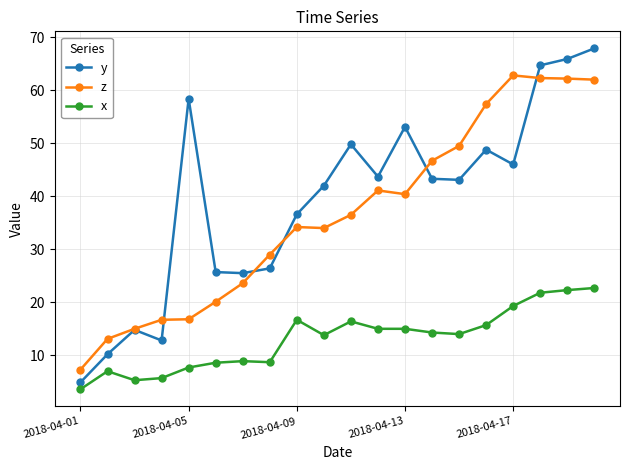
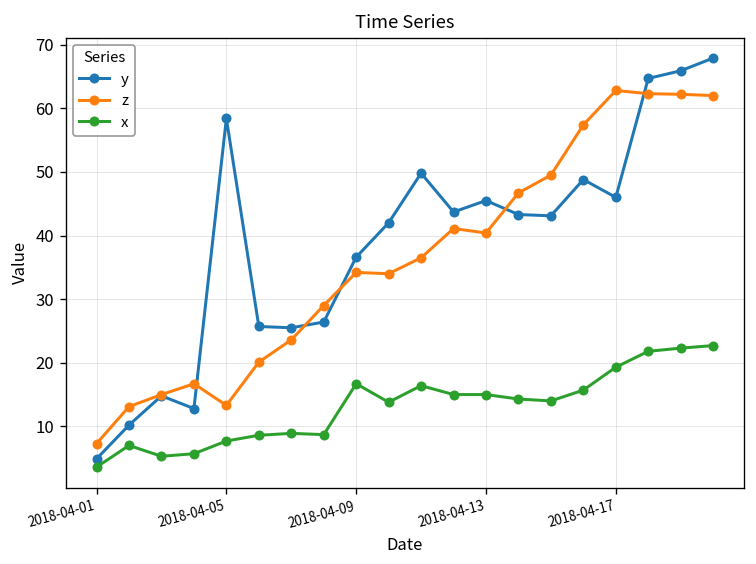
z, 2018-04-05: 17 -> 13
y, 2018-04-13: 53 -> 46
